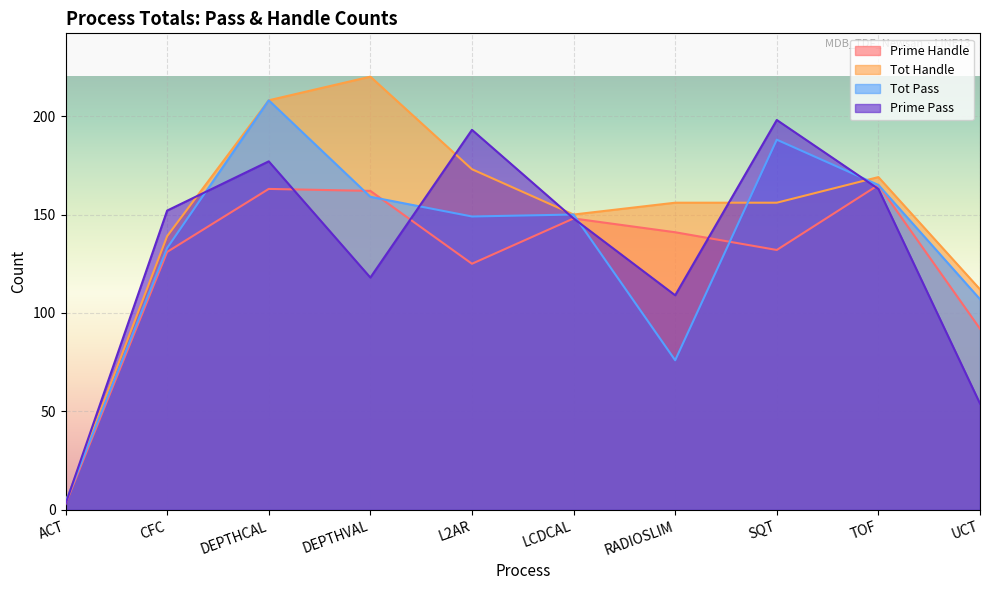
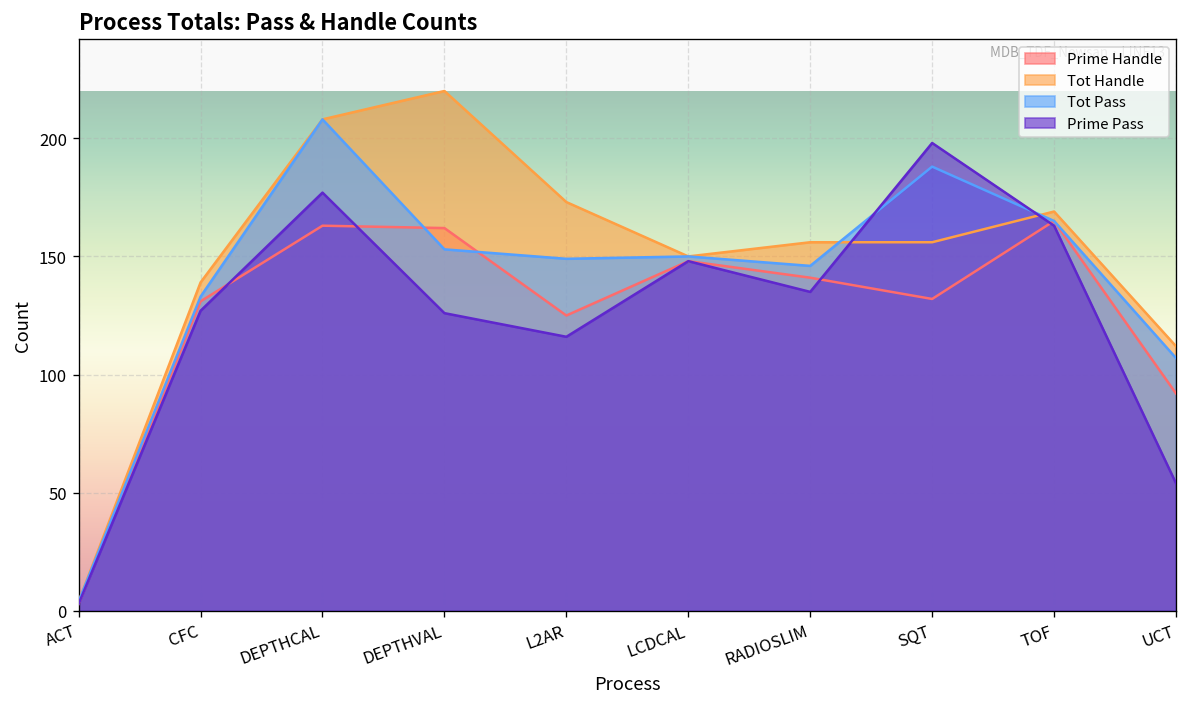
Prime Pass, CFC: 152 -> 127
Tot Pass, DEPTHVAL: 159 -> 153
Prime Pass, DEPTHVAL: 118 -> 126
Prime Pass, L2AR: 193 -> 116
Tot Pass, RADIOSLIM: 76 -> 146
Prime Pass, RADIOSLIM: 109 -> 135
